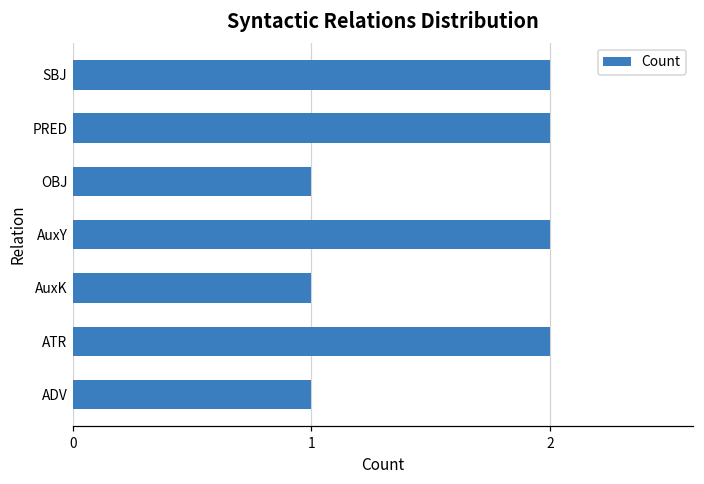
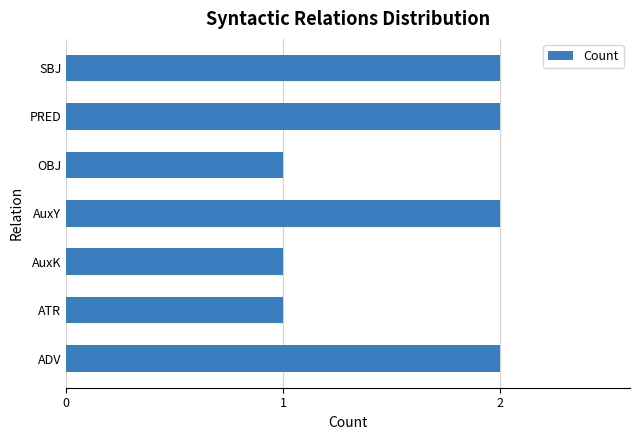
ATR: 2 -> 1
ADV: 1 -> 2
